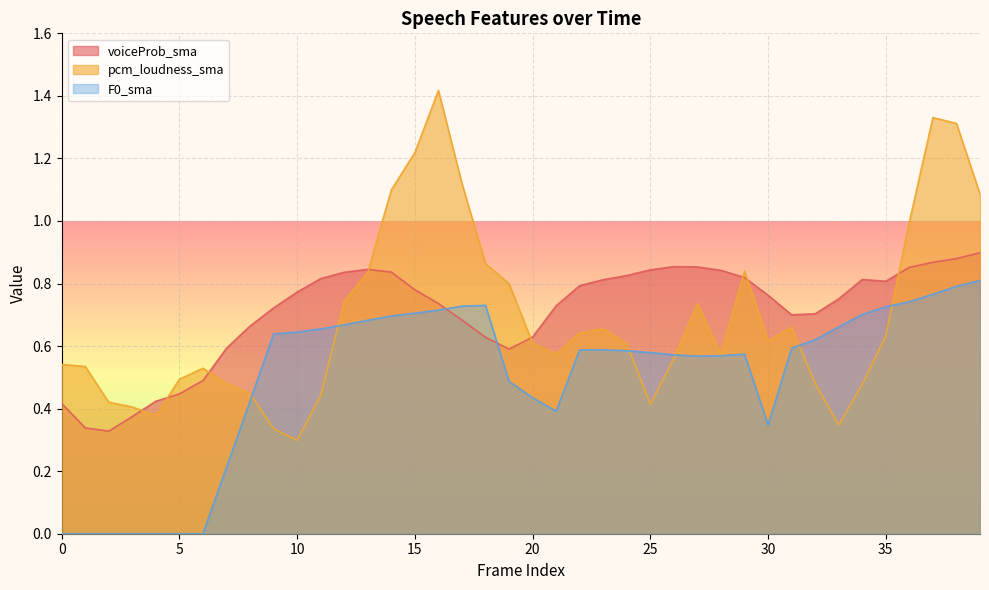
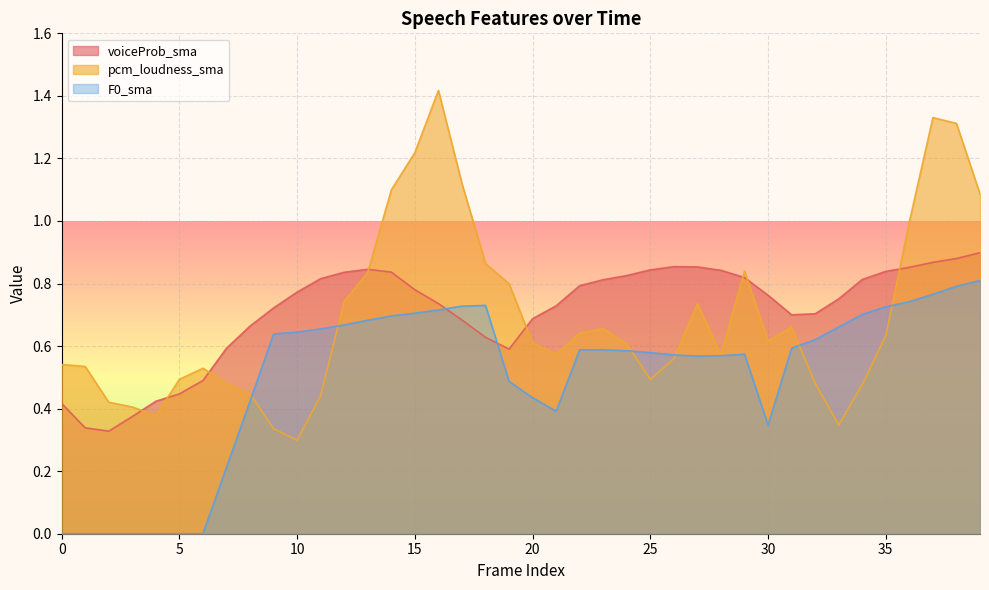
voiceProb_sma, 20: 0.63 -> 0.69
pcm_loudness_sma, 25: 0.41 -> 0.49
voiceProb_sma, 35: 0.81 -> 0.84
